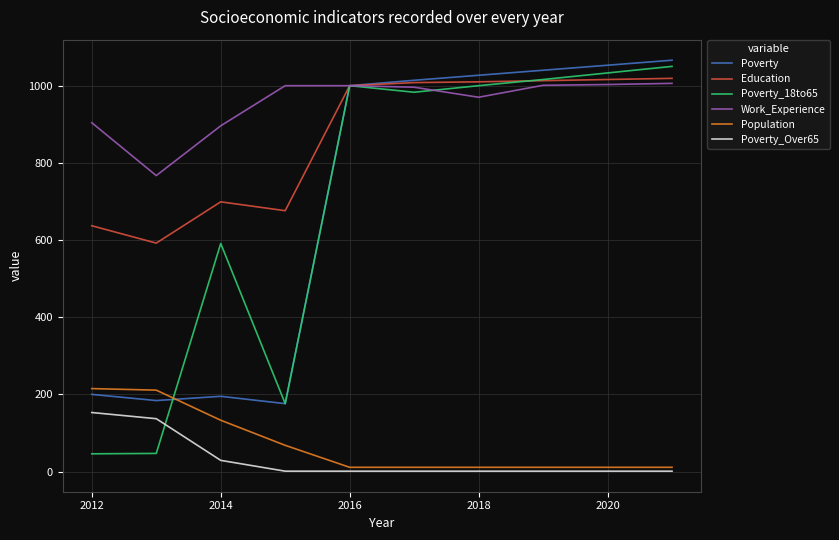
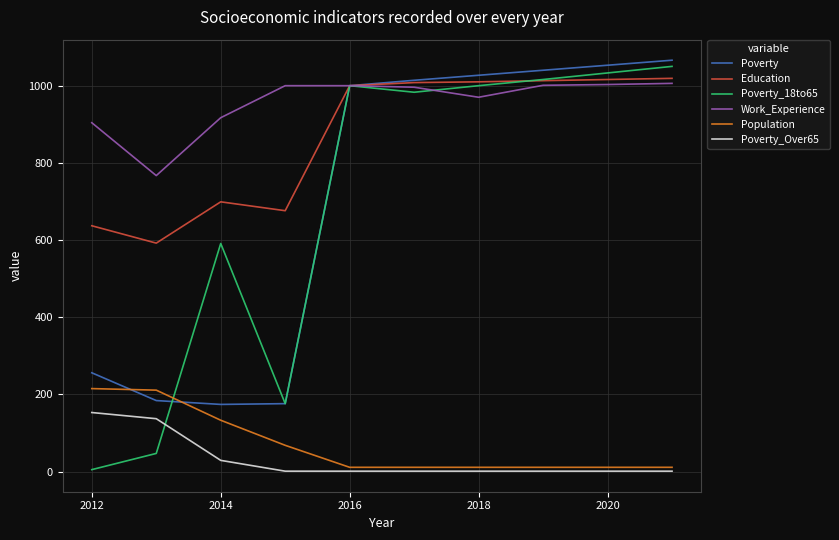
Poverty, 2012: 200 -> 260
Poverty_18to65, 2012: 50 -> 10
Poverty, 2014: 200 -> 170
Work_Experience, 2014: 900 -> 920
